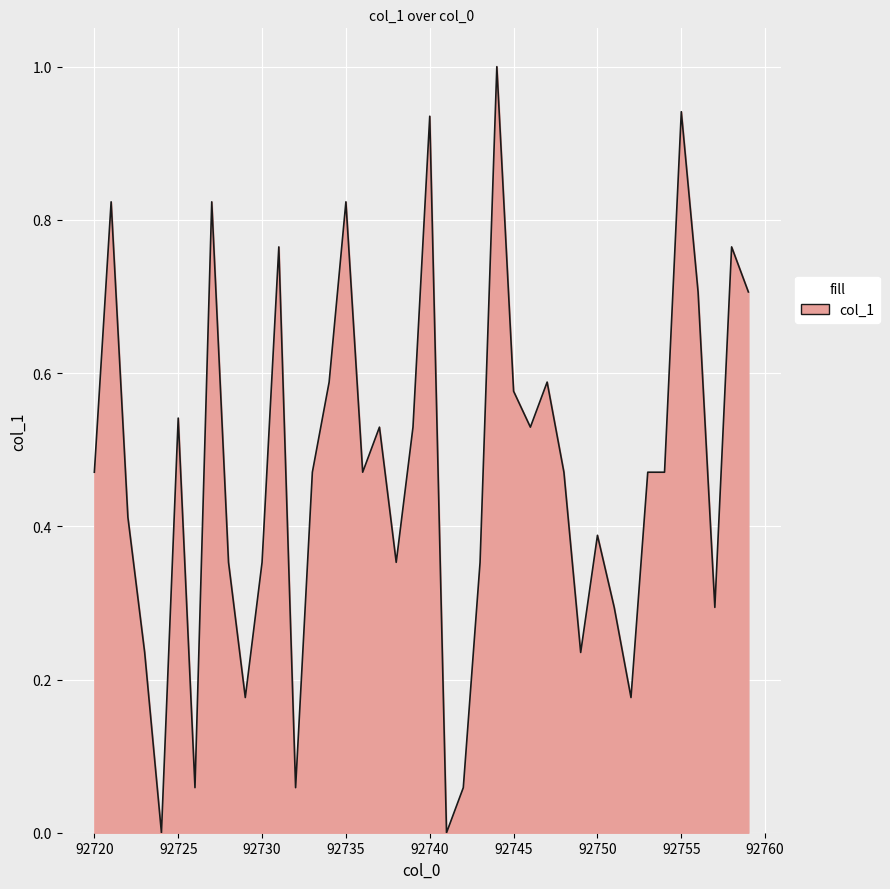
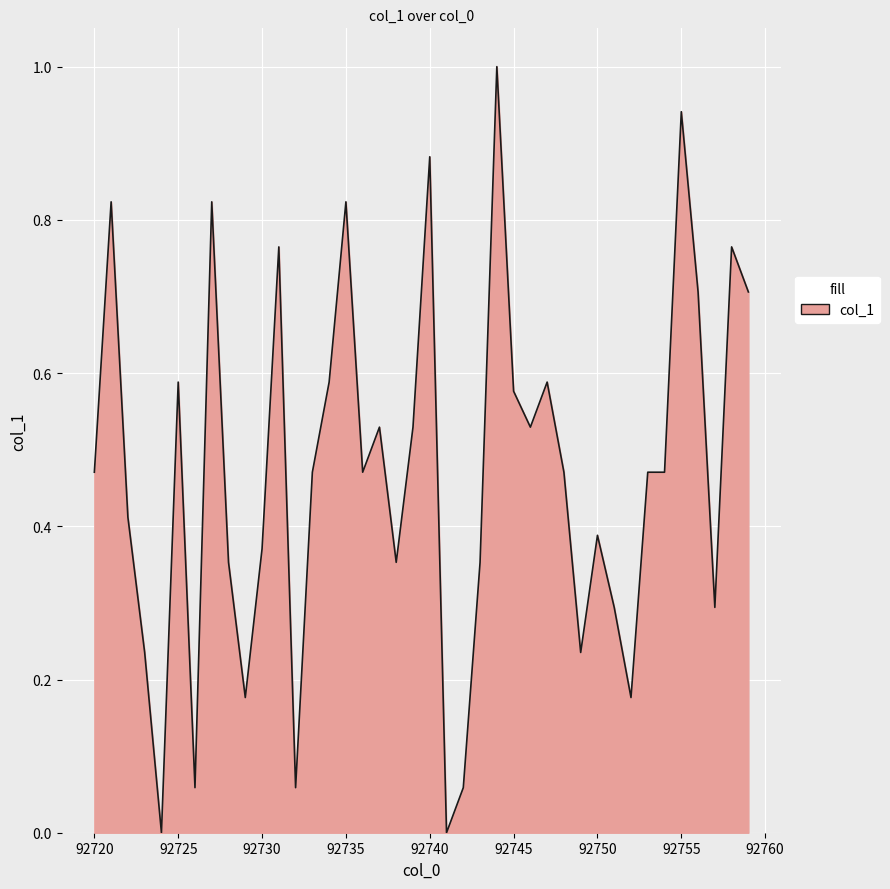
92725: 0.54 -> 0.59
92730: 0.35 -> 0.37
92740: 0.94 -> 0.88
